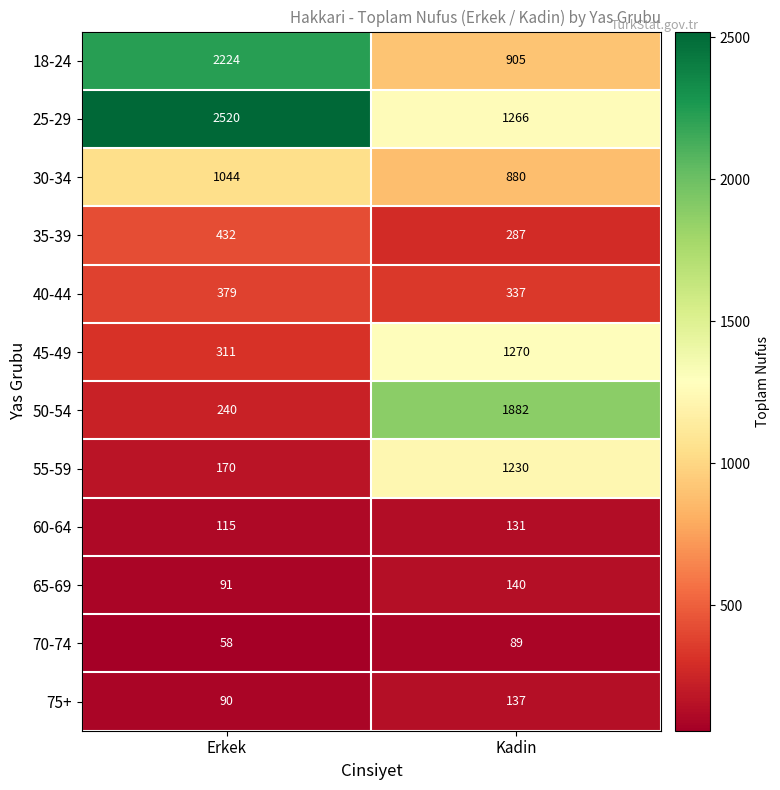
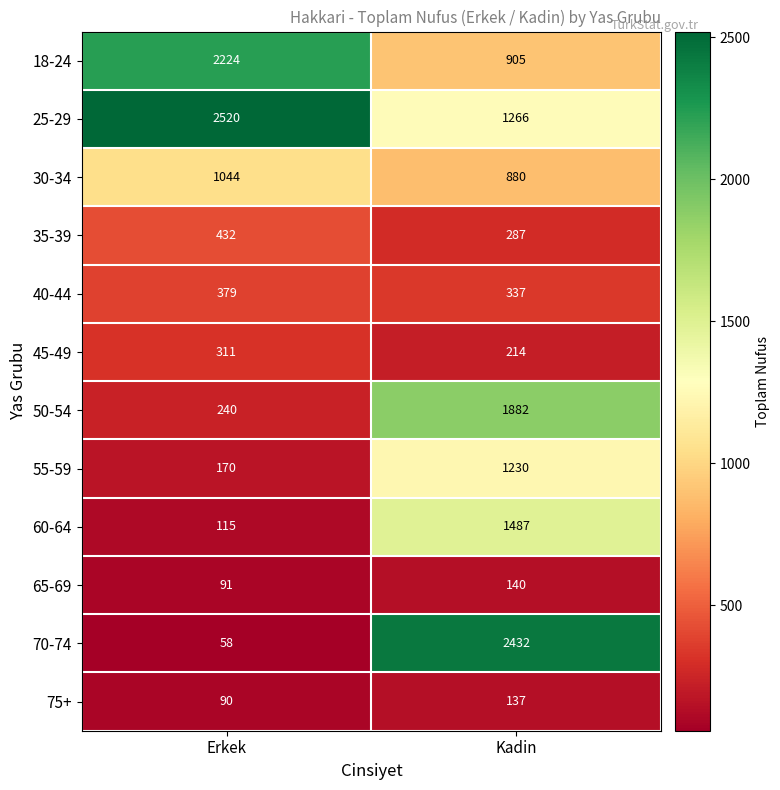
45-49, Kadin: 1270 -> 214
60-64, Kadin: 131 -> 1487
70-74, Kadin: 89 -> 2432
